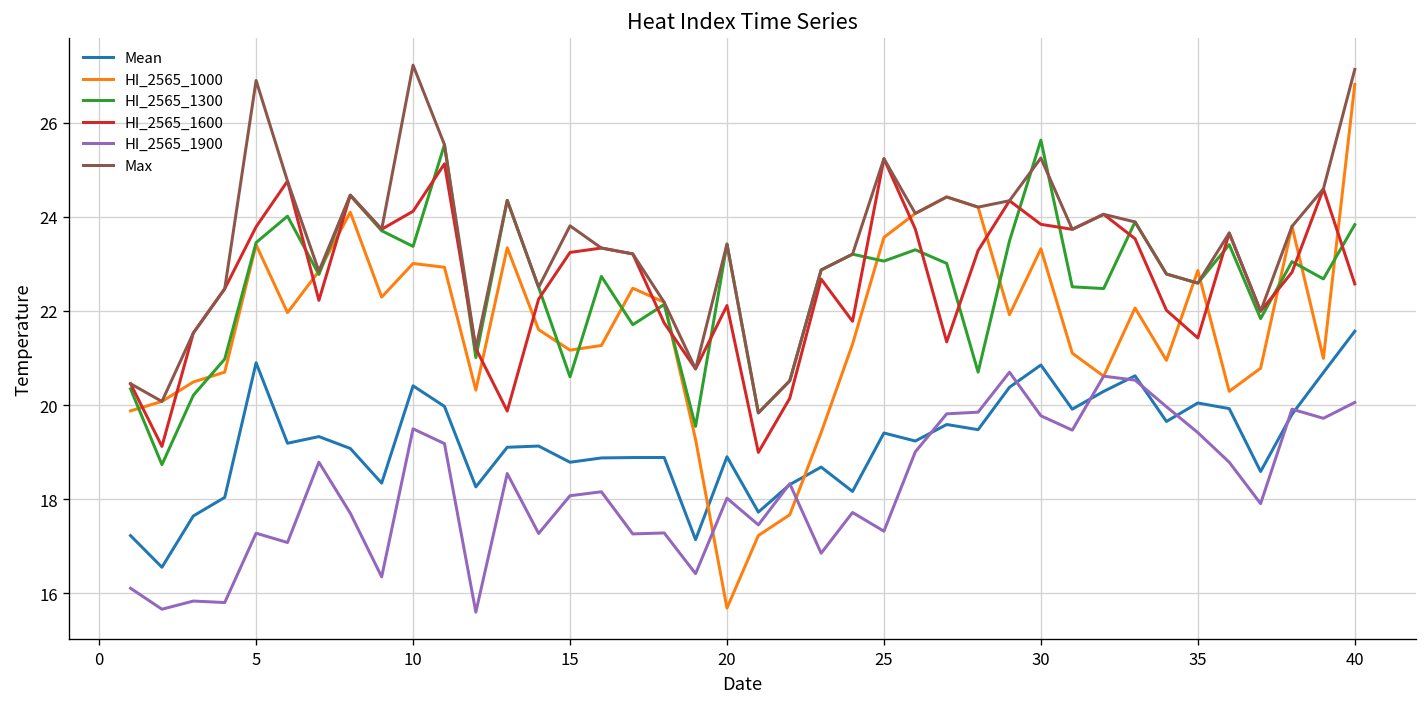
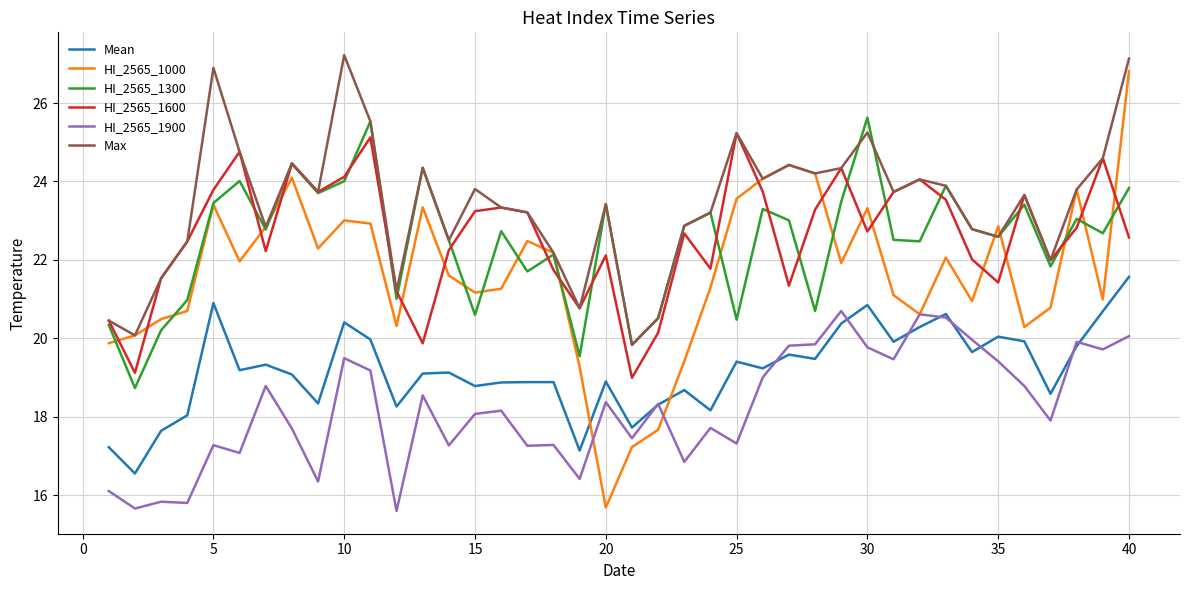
HI_2565_1300, 10: 23.4 -> 24.0
HI_2565_1900, 20: 18.0 -> 18.4
HI_2565_1300, 25: 23.1 -> 20.5
HI_2565_1600, 30: 23.8 -> 22.7
